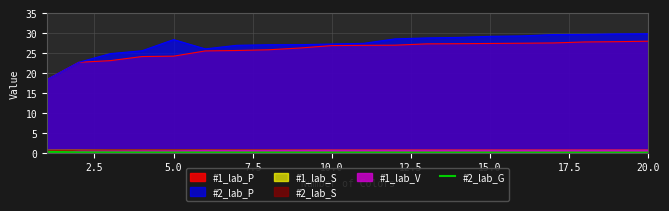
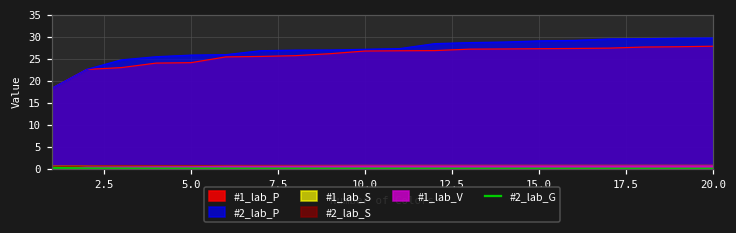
#2_lab_P, 5.0: 28 -> 26
